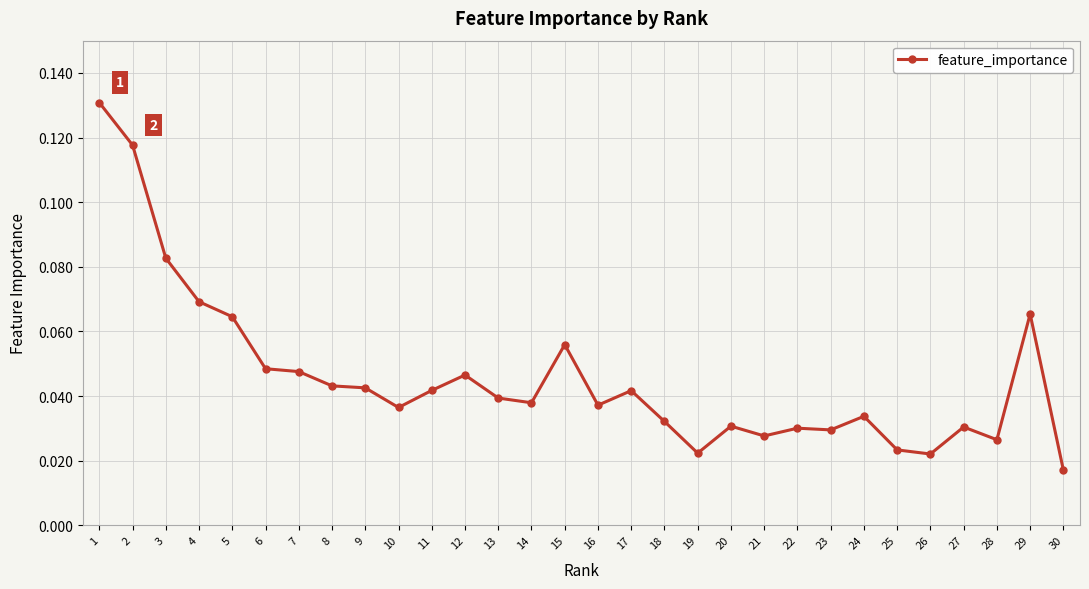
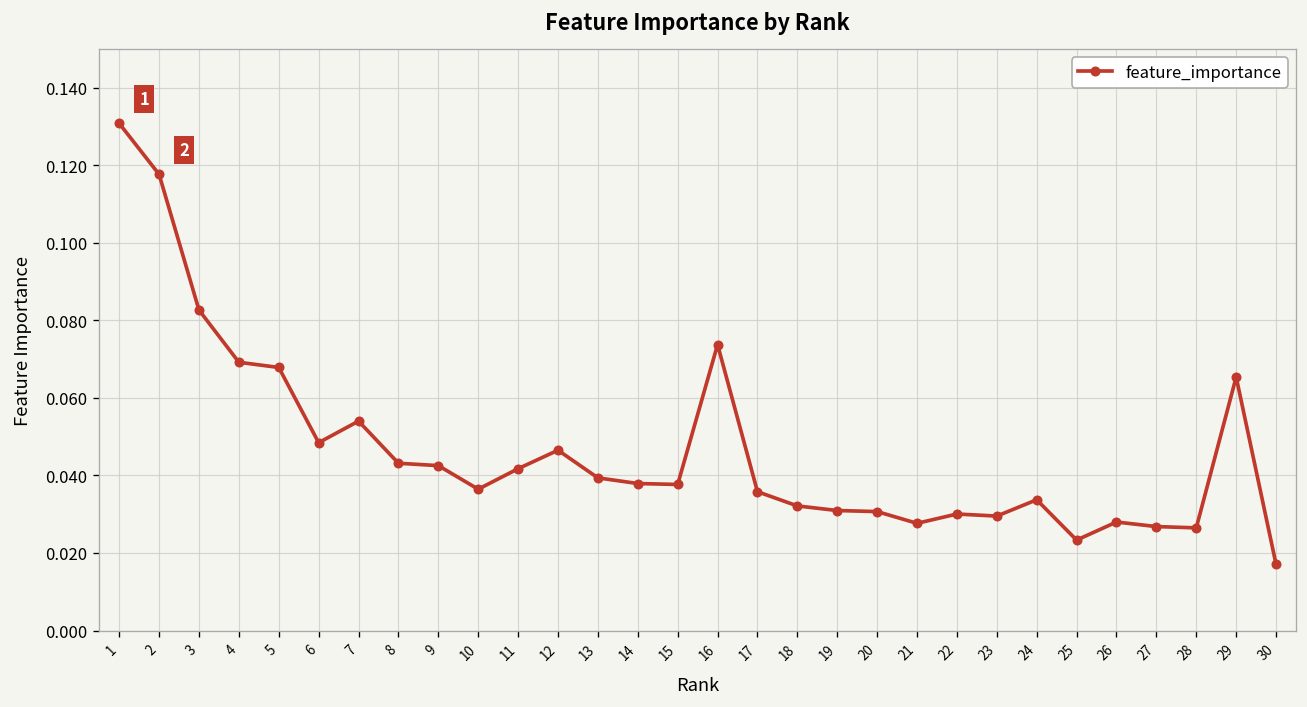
5: 0.065 -> 0.068
7: 0.048 -> 0.054
15: 0.056 -> 0.038
16: 0.037 -> 0.074
17: 0.042 -> 0.036
19: 0.022 -> 0.031
26: 0.022 -> 0.028
27: 0.030 -> 0.027
